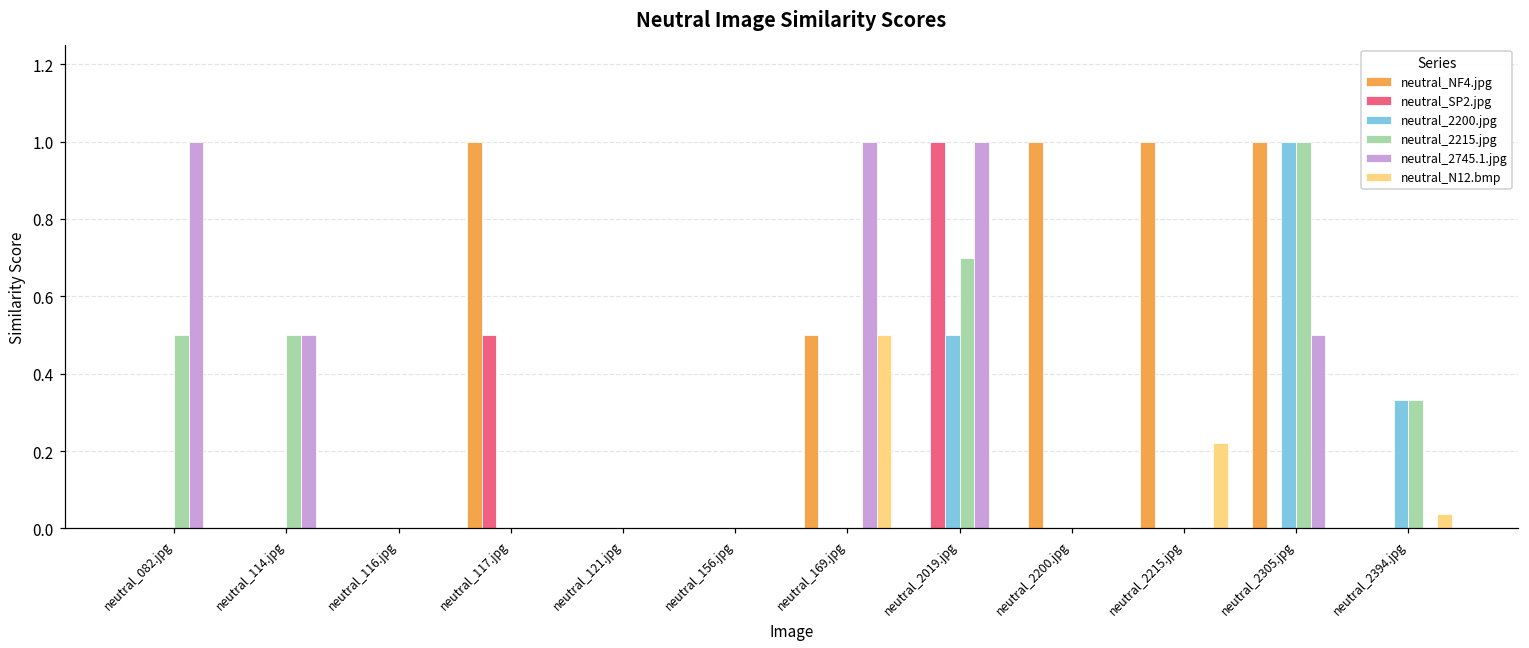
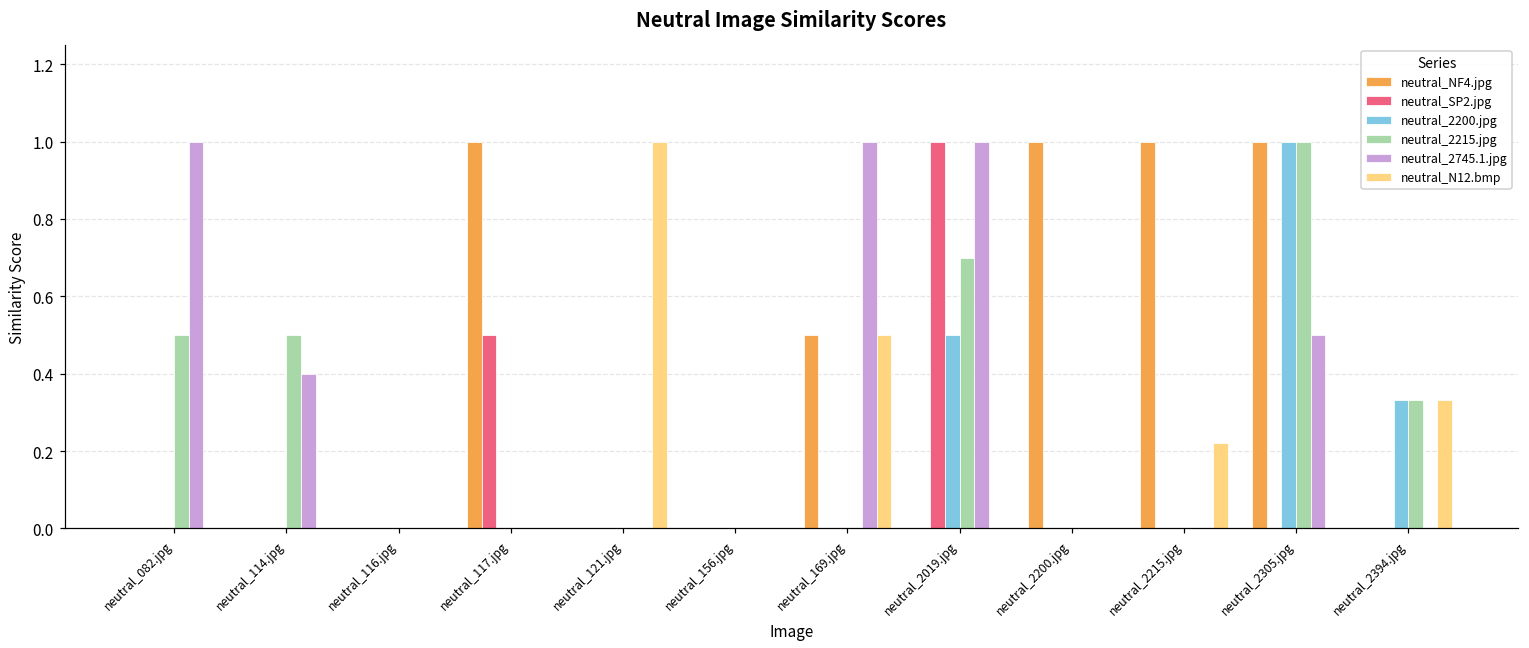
neutral_2745.1.jpg, neutral_114.jpg: 0.5 -> 0.4
neutral_N12.bmp, neutral_121.jpg: 0 -> 1
neutral_N12.bmp, neutral_2394.jpg: 0.04 -> 0.33
